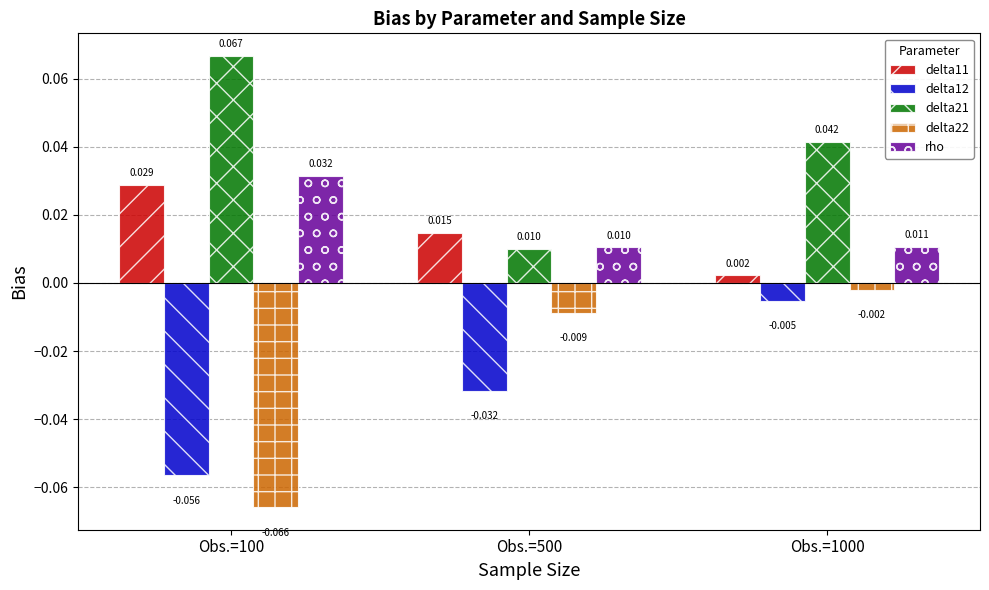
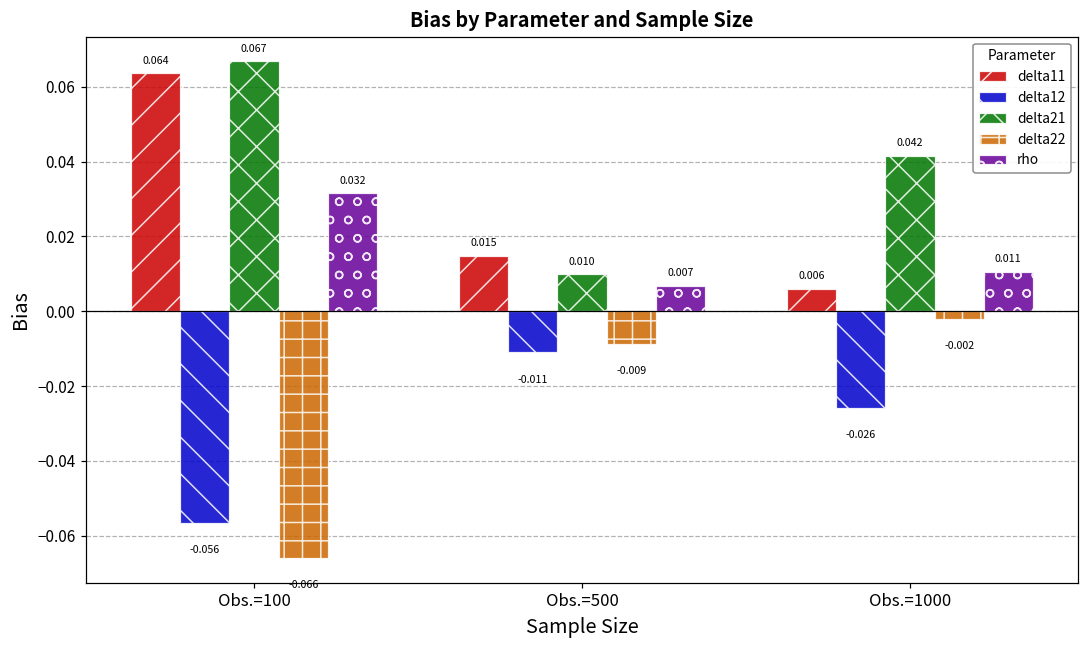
delta11, Obs.=100: 0.029 -> 0.064
delta12, Obs.=500: -0.032 -> -0.011
rho, Obs.=500: 0.010 -> 0.007
delta11, Obs.=1000: 0.002 -> 0.006
delta12, Obs.=1000: -0.005 -> -0.026
